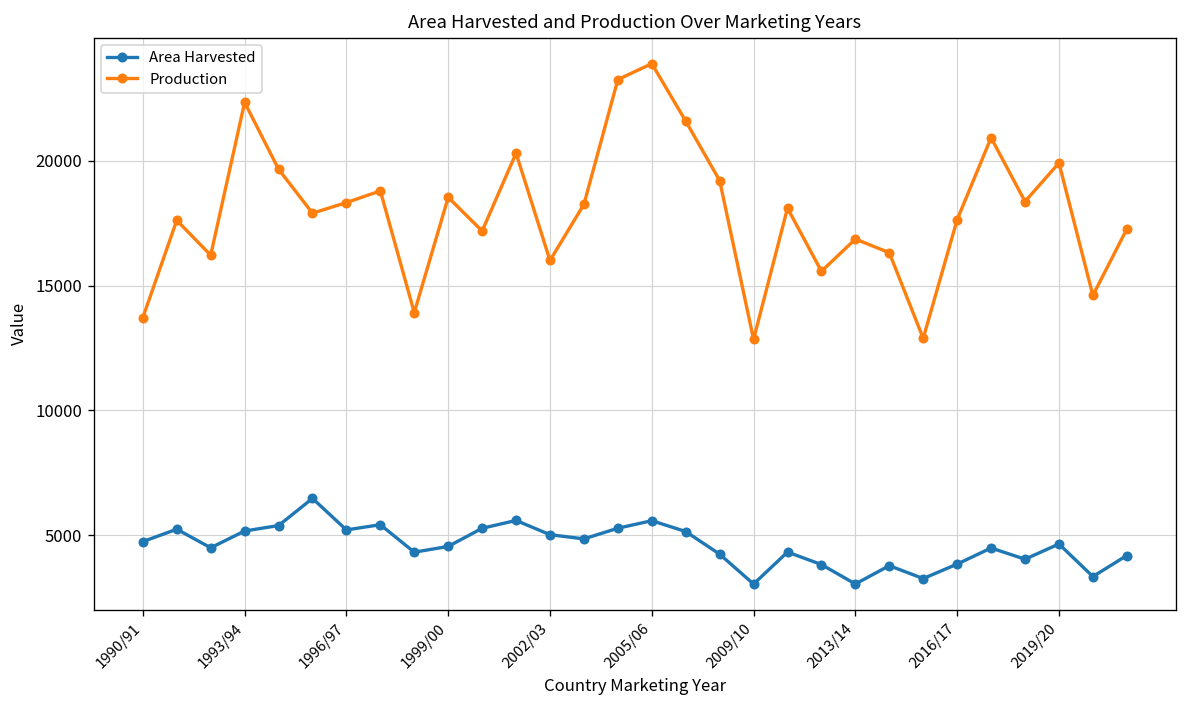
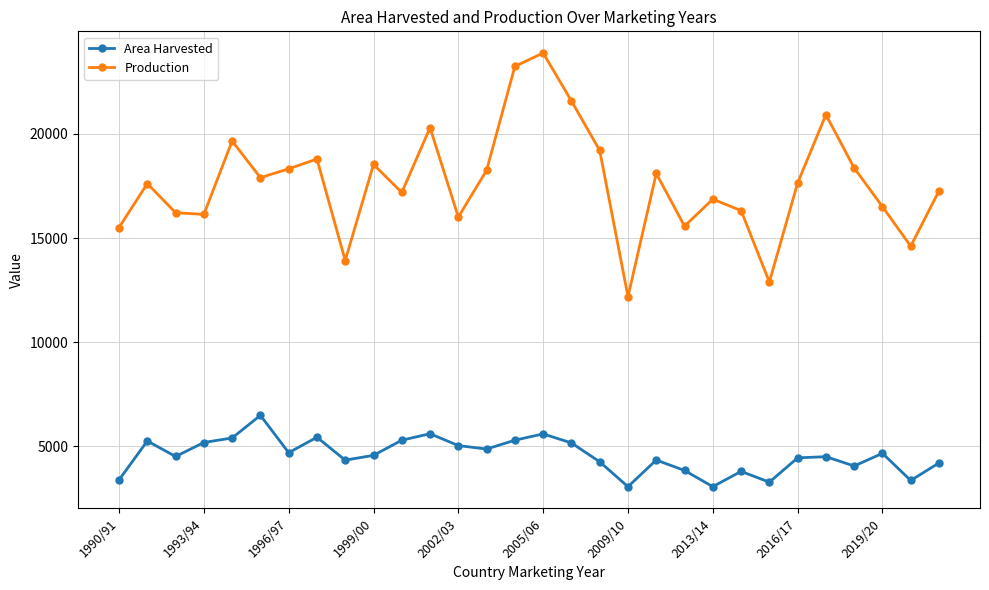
Area Harvested, 1990/91: 4700 -> 3400
Production, 1990/91: 13700 -> 15500
Production, 1993/94: 22300 -> 16100
Area Harvested, 1996/97: 5200 -> 4700
Production, 2009/10: 12800 -> 12200
Area Harvested, 2016/17: 3800 -> 4400
Production, 2019/20: 19900 -> 16500
